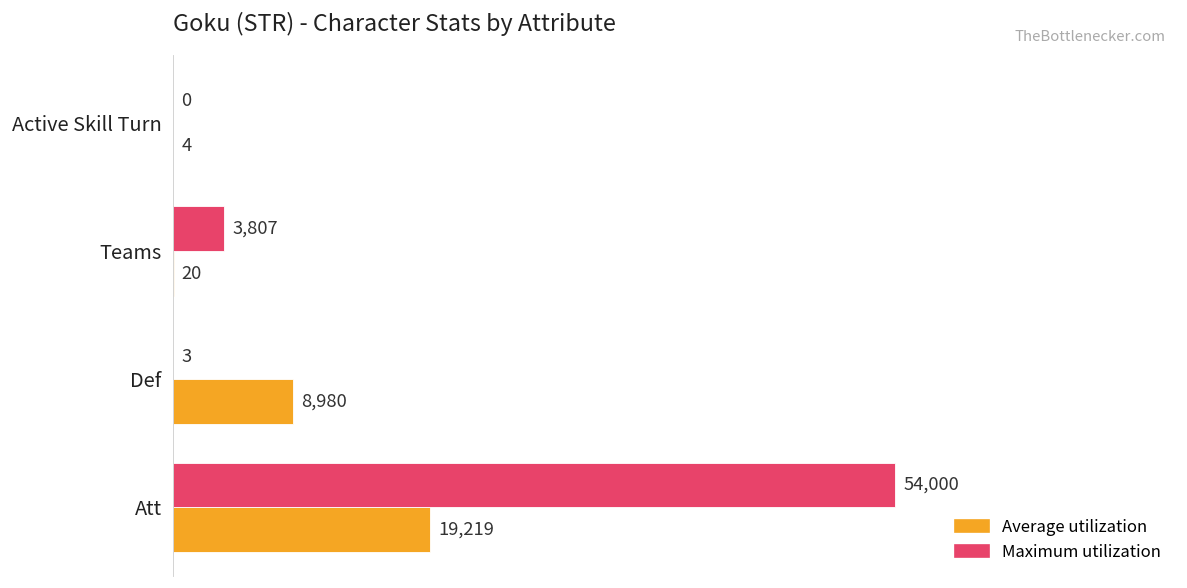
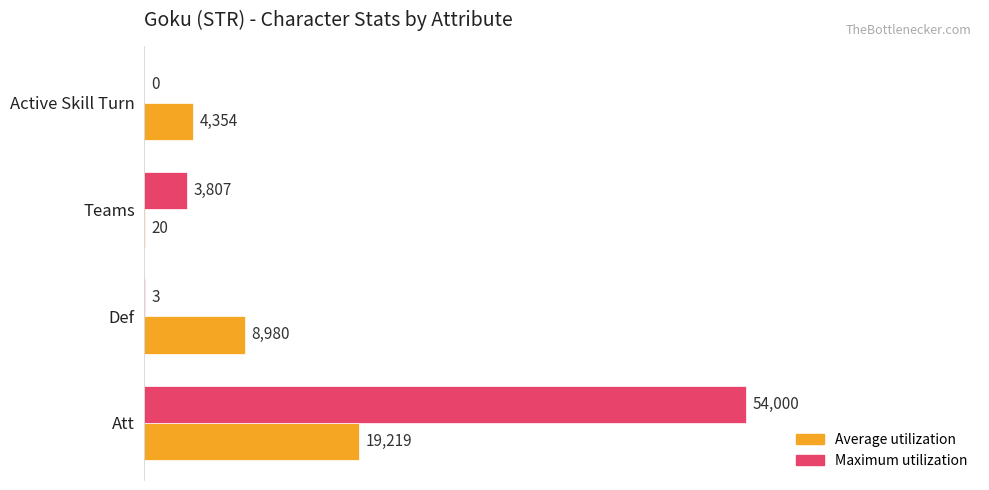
Average utilization, Active Skill Turn: 4 -> 4,354
